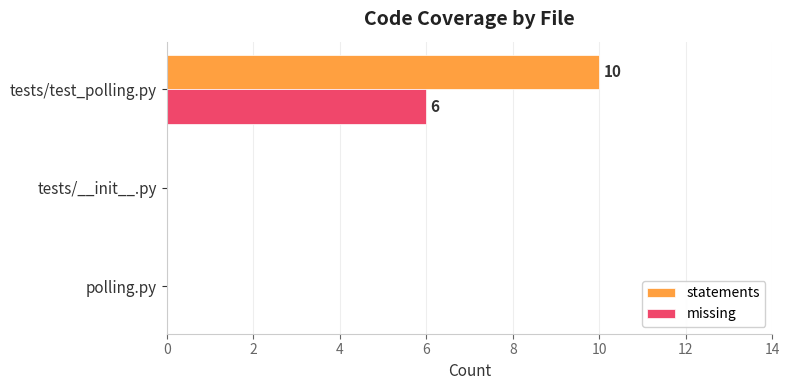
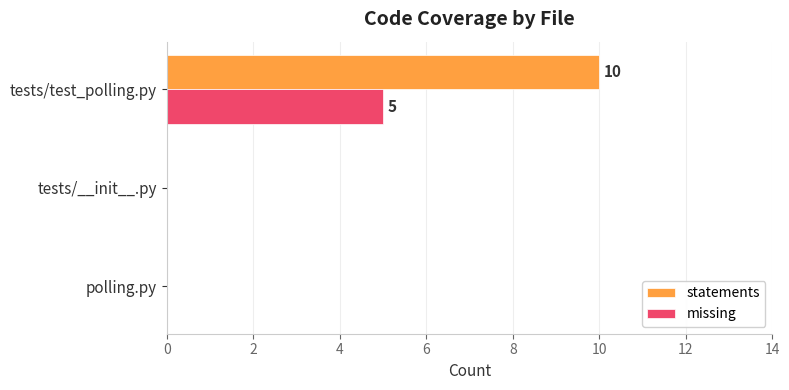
missing, tests/test_polling.py: 6 -> 5
